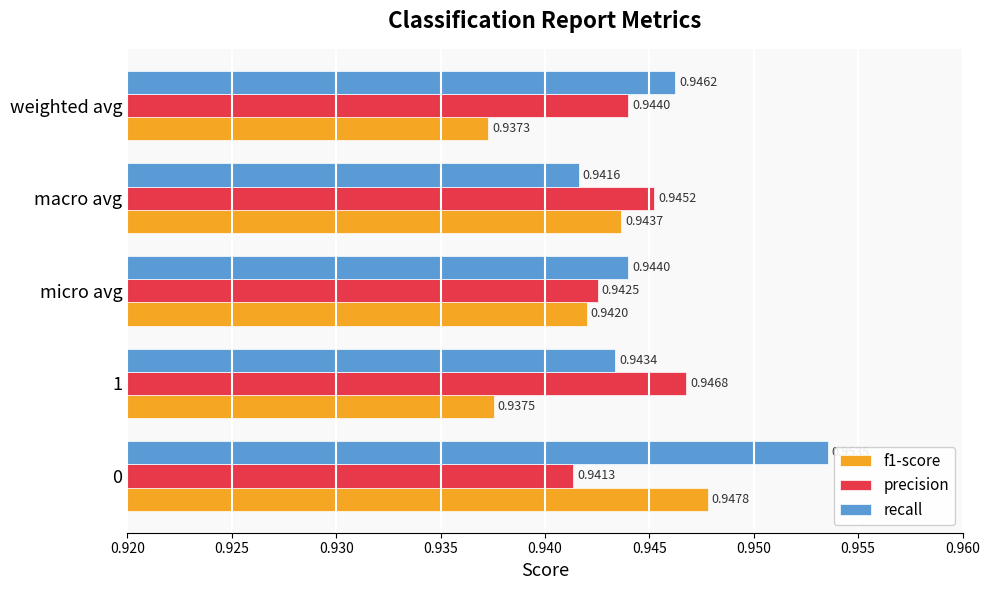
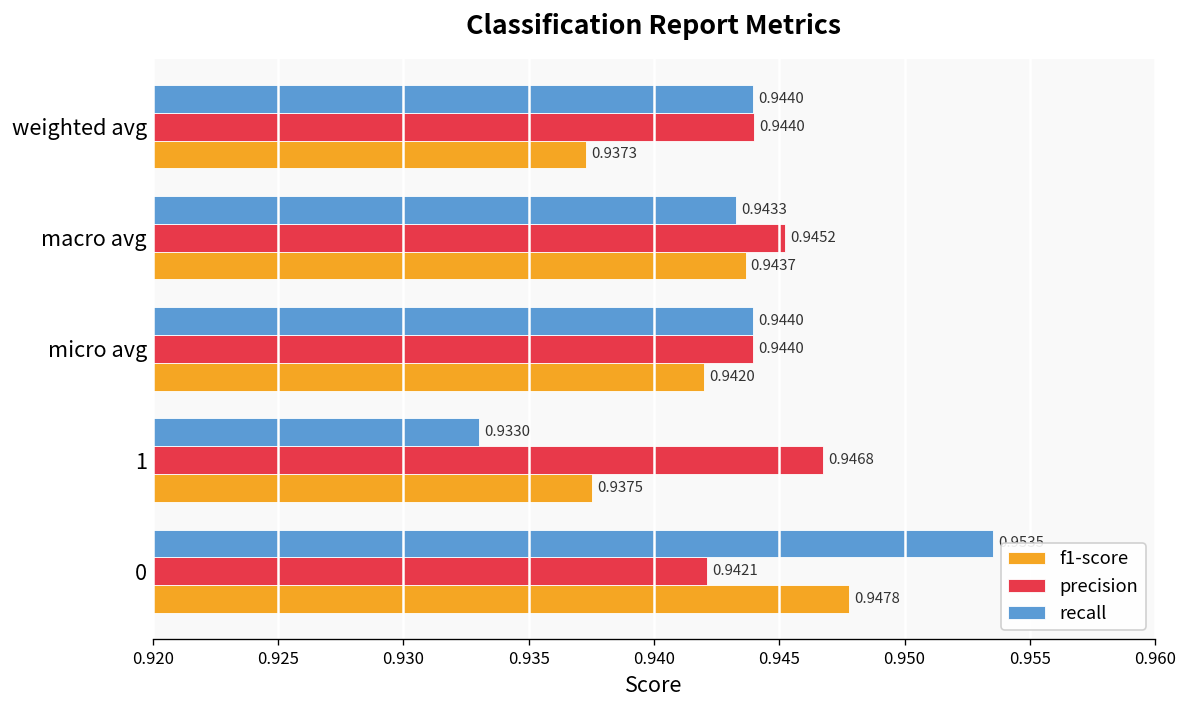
recall, weighted avg: 0.9462 -> 0.9440
recall, macro avg: 0.9416 -> 0.9433
precision, micro avg: 0.9425 -> 0.9440
recall, 1: 0.9434 -> 0.9330
precision, 0: 0.9413 -> 0.9421
